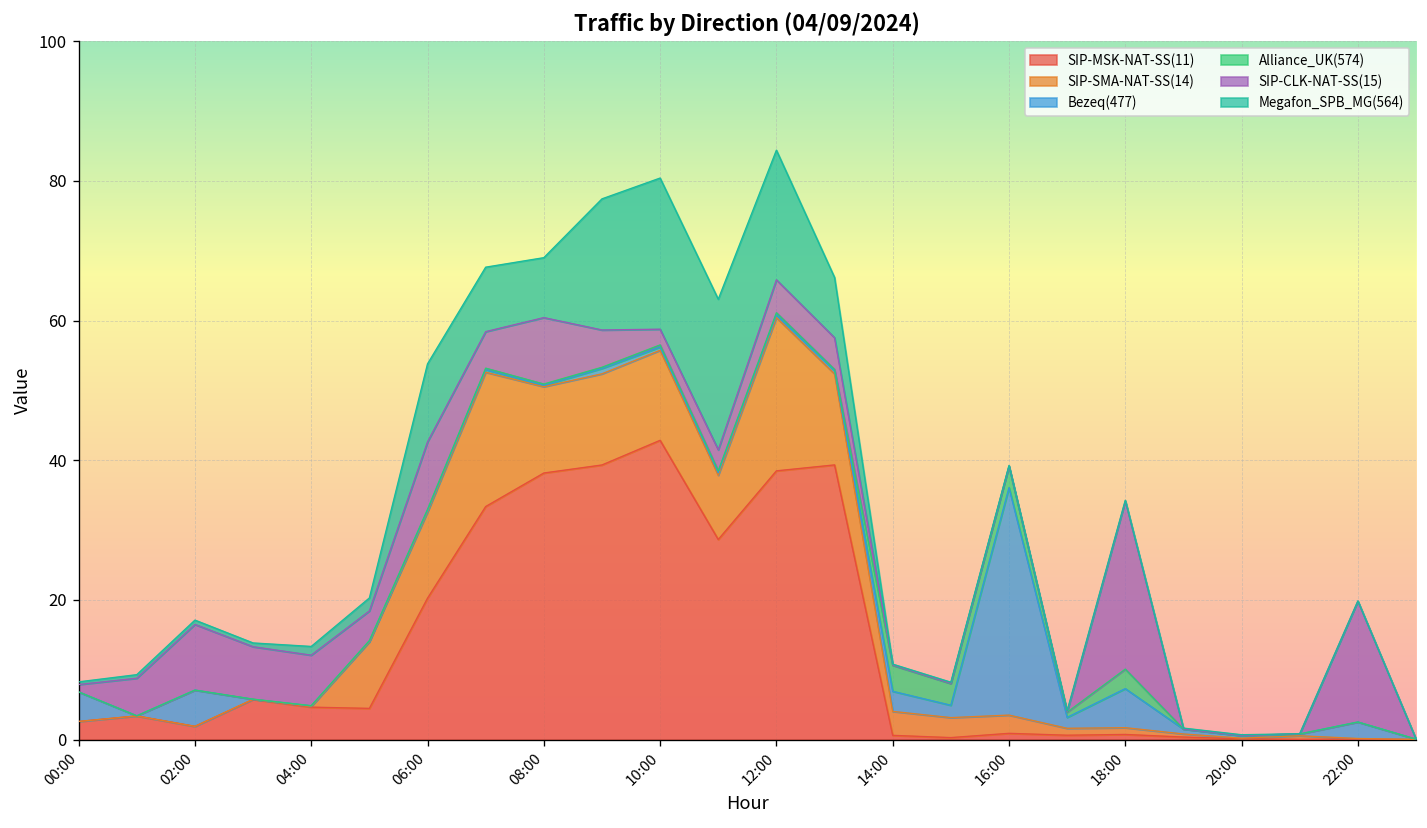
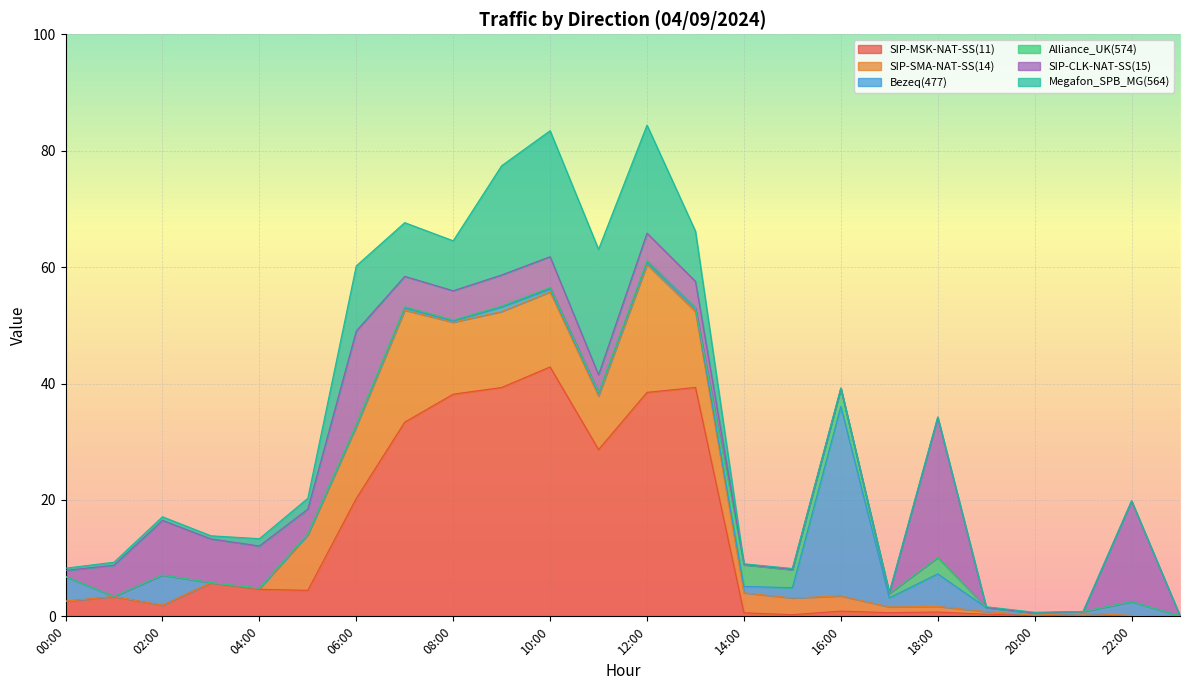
SIP-CLK-NAT-SS(15), 06:00: 10 -> 16
SIP-CLK-NAT-SS(15), 08:00: 10 -> 5
SIP-CLK-NAT-SS(15), 10:00: 2 -> 5
Bezeq(477), 14:00: 3 -> 1
